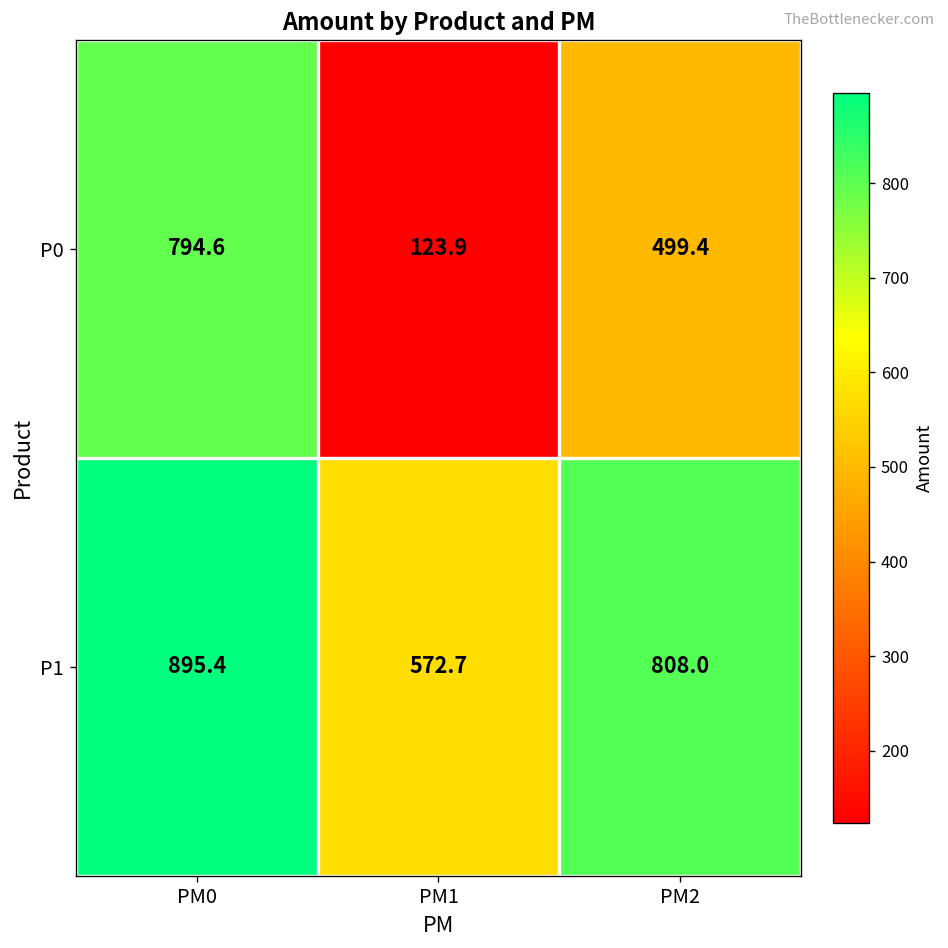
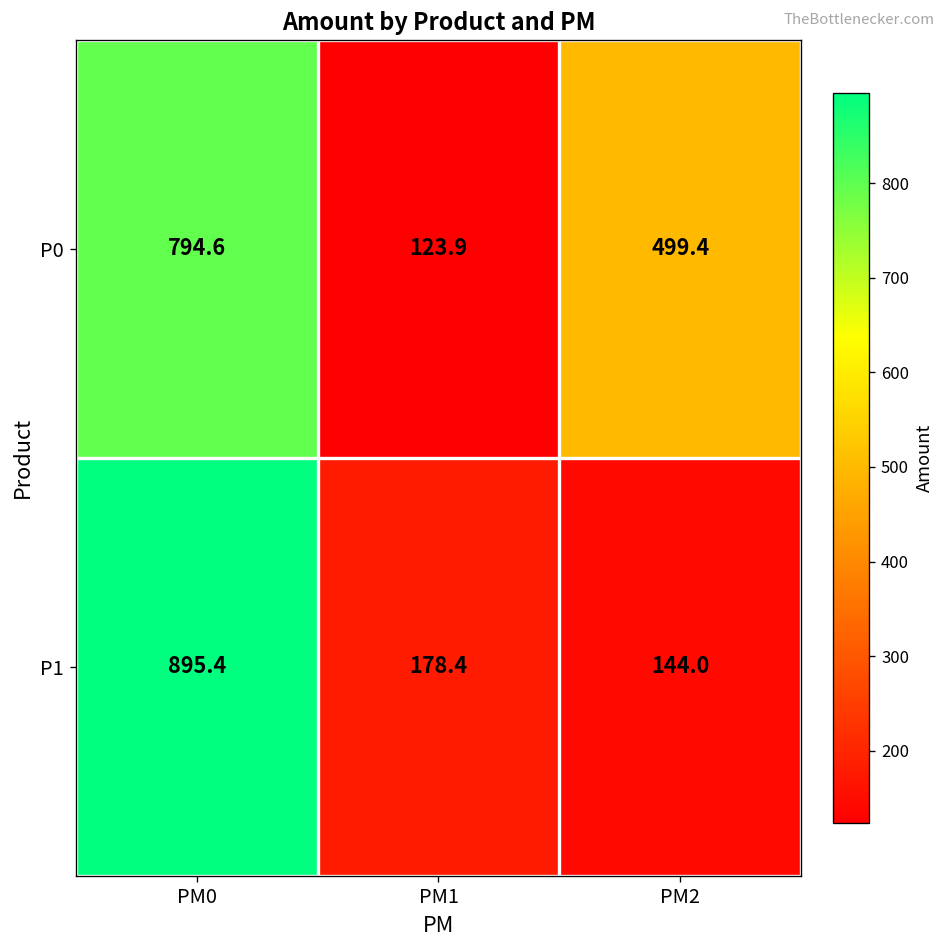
P1, PM1: 572.7 -> 178.4
P1, PM2: 808.0 -> 144.0
